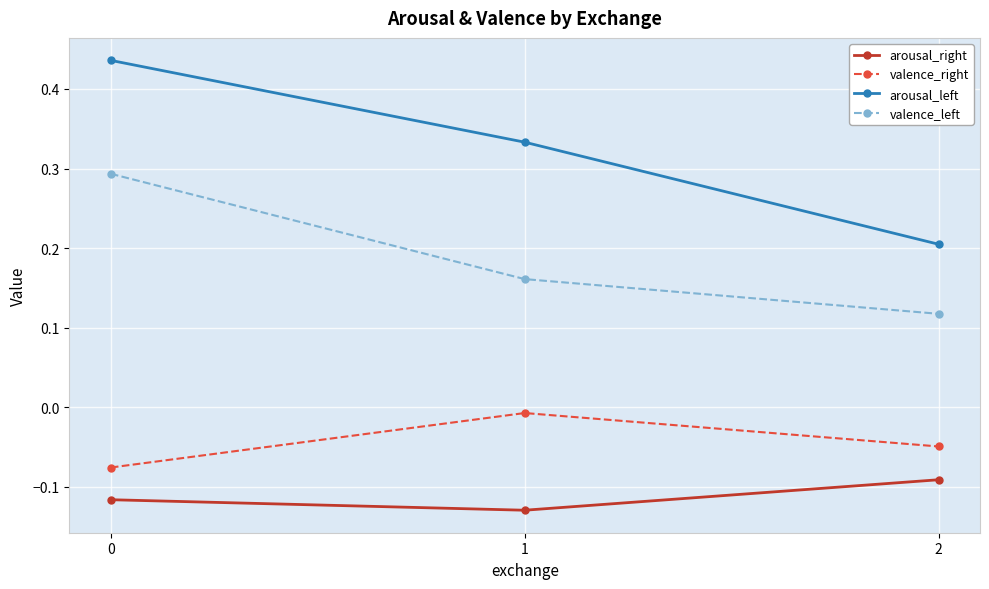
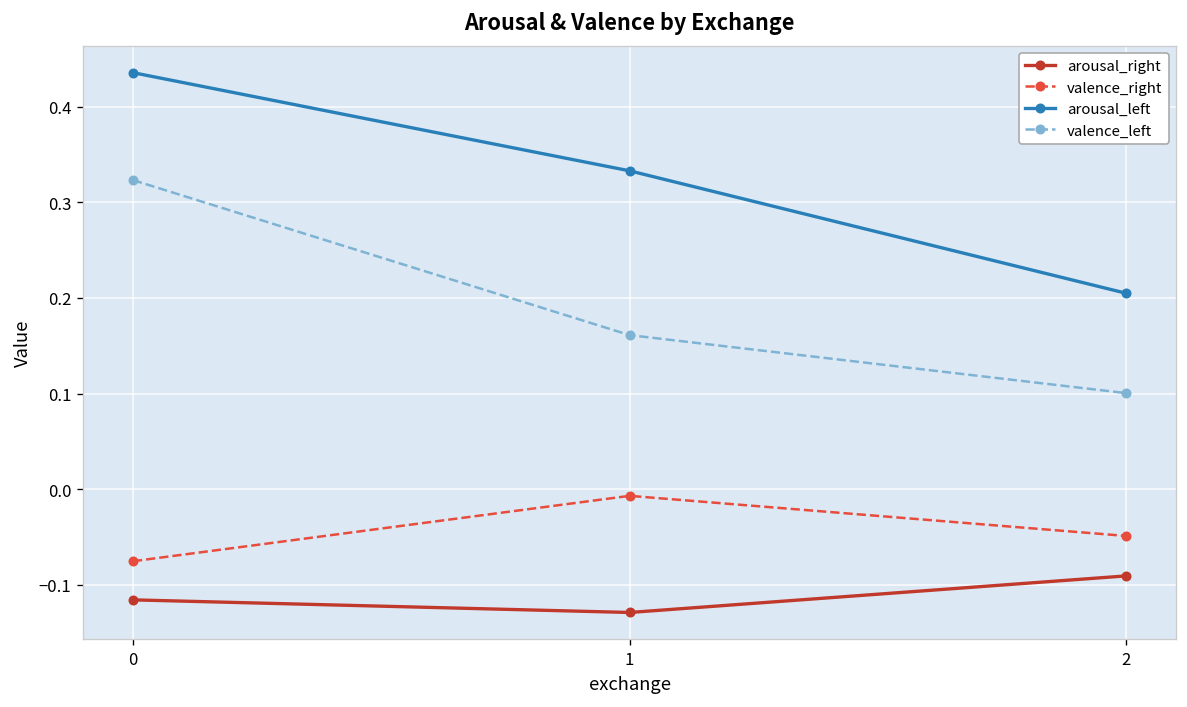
valence_left, 0: 0.29 -> 0.32
valence_left, 2: 0.12 -> 0.10
